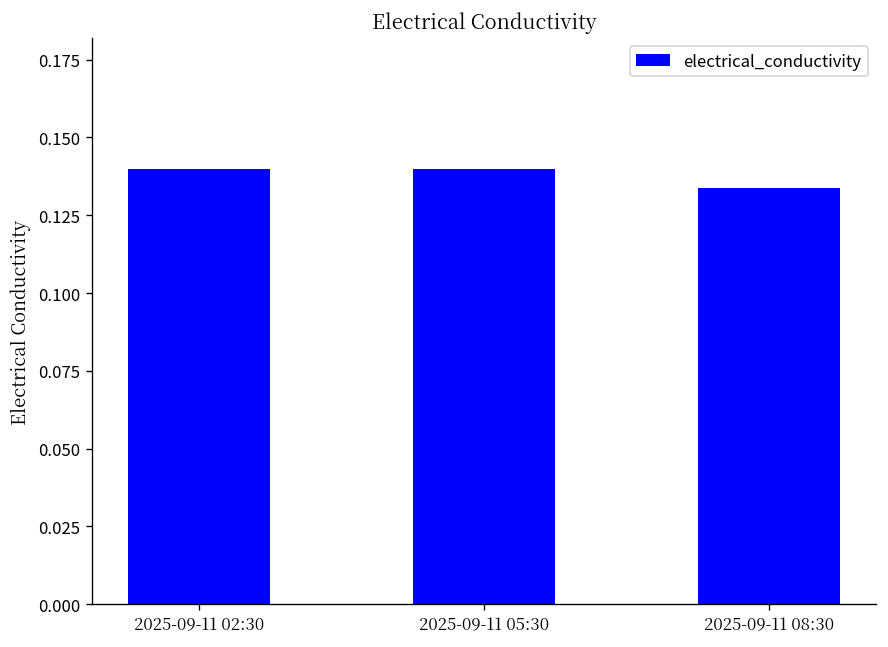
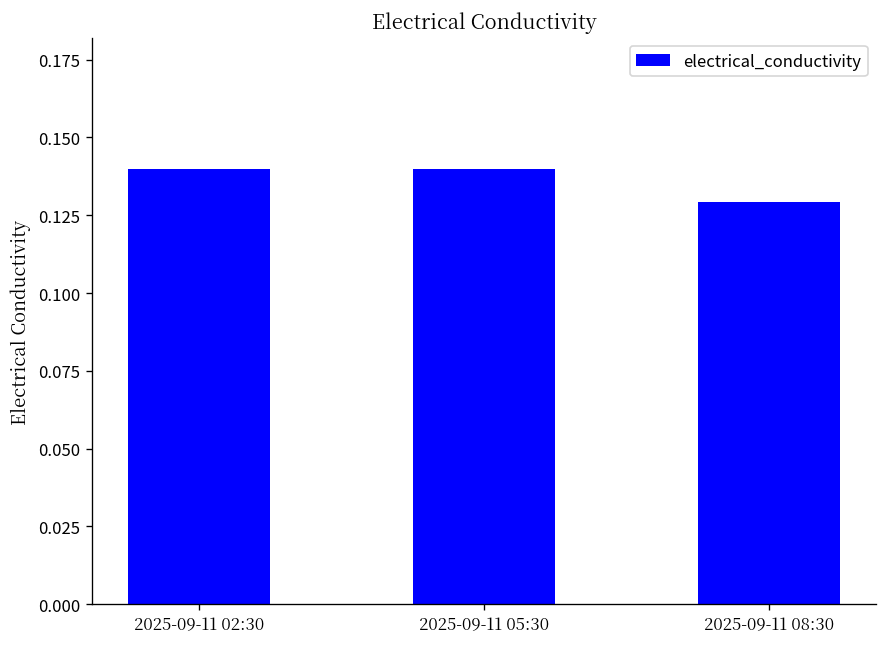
2025-09-11 08:30: 0.134 -> 0.129
